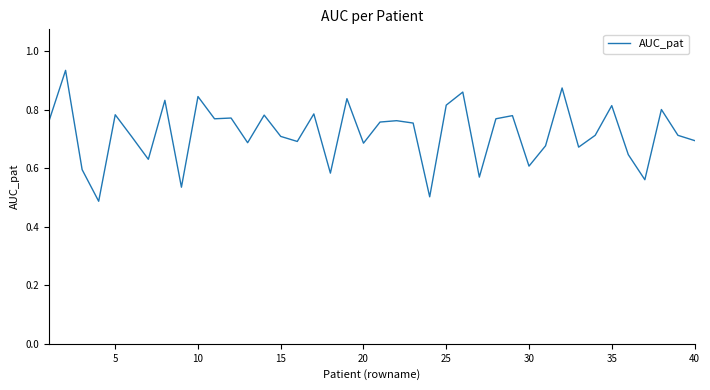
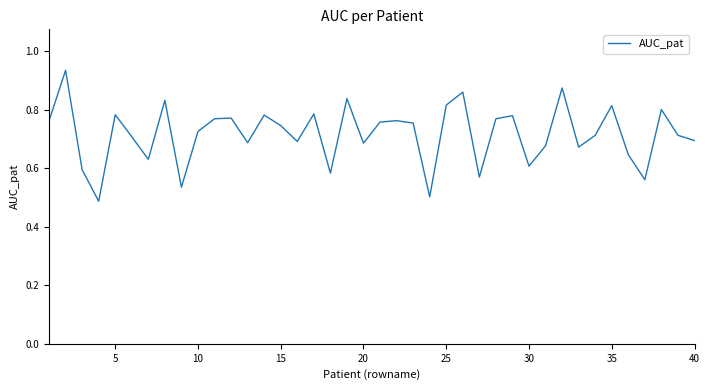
10: 0.85 -> 0.73
15: 0.71 -> 0.75
